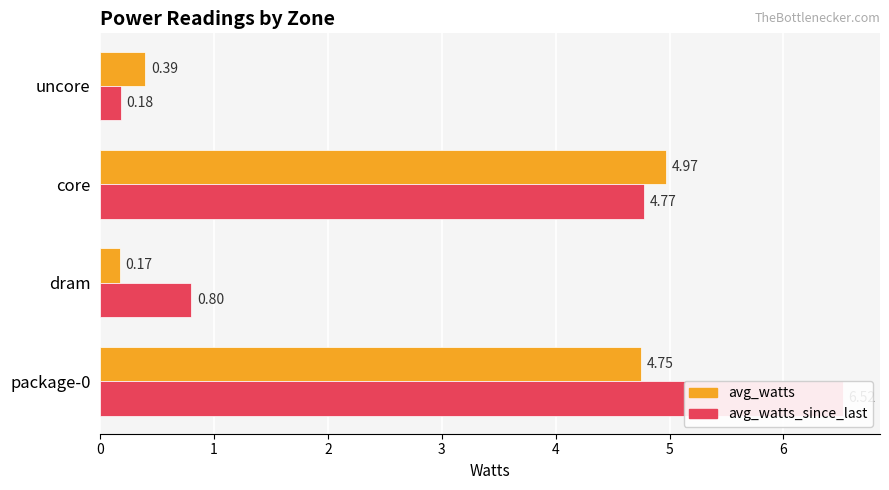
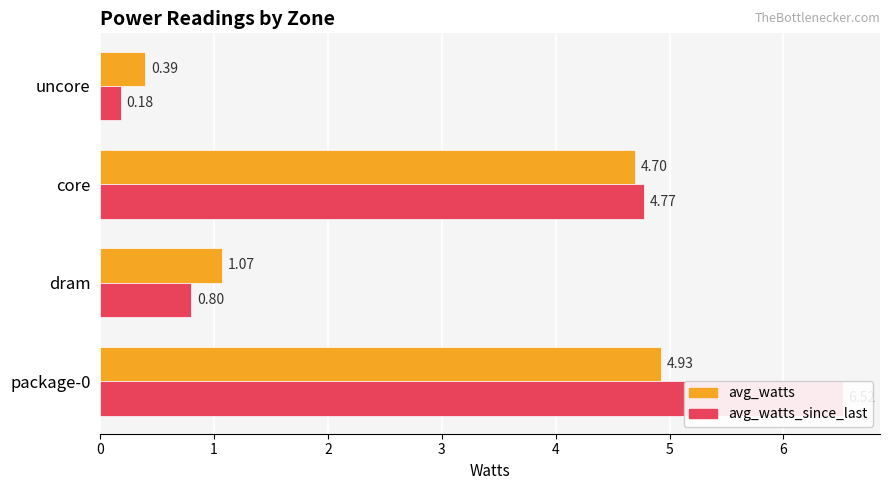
avg_watts, core: 4.97 -> 4.70
avg_watts, dram: 0.17 -> 1.07
avg_watts, package-0: 4.75 -> 4.93
